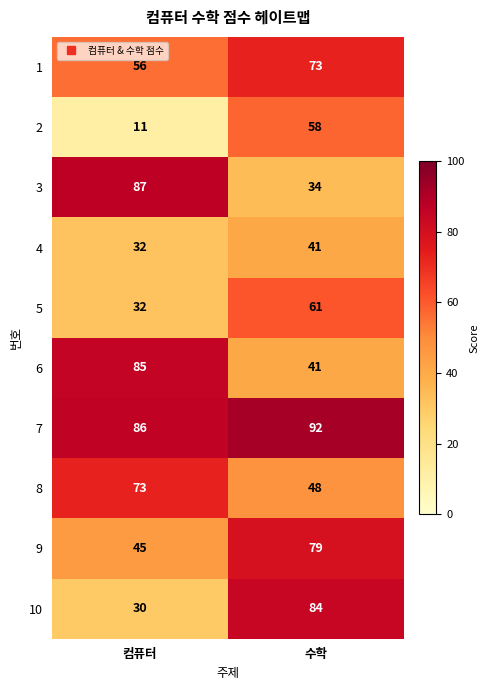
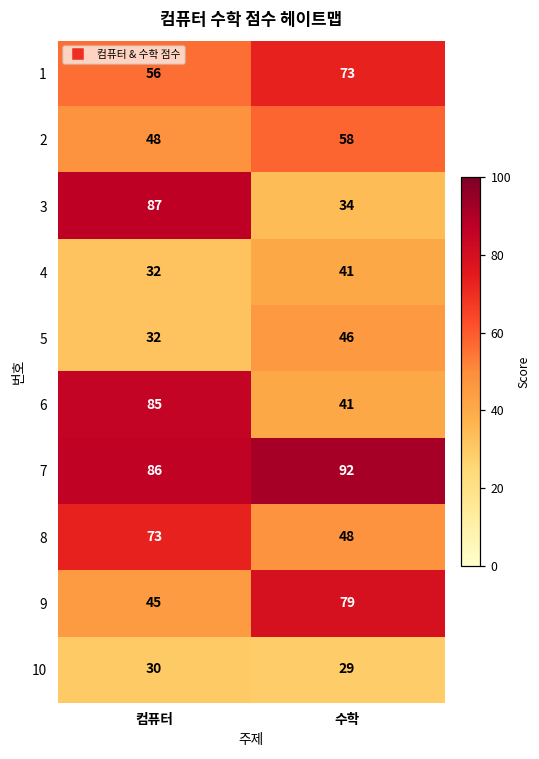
2, 컴퓨터: 11 -> 48
5, 수학: 61 -> 46
10, 수학: 84 -> 29
